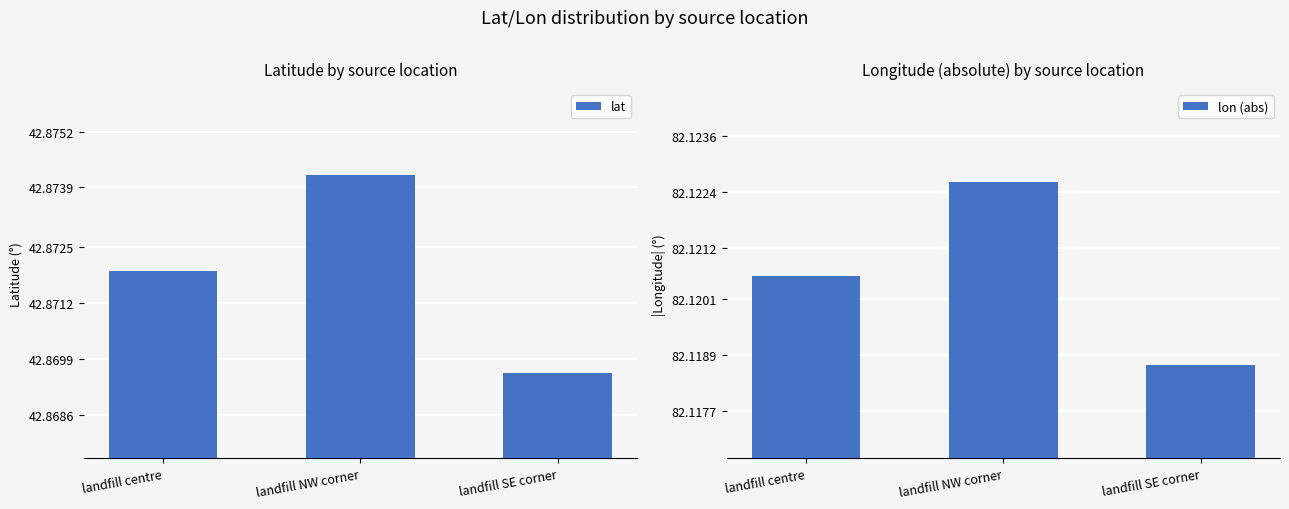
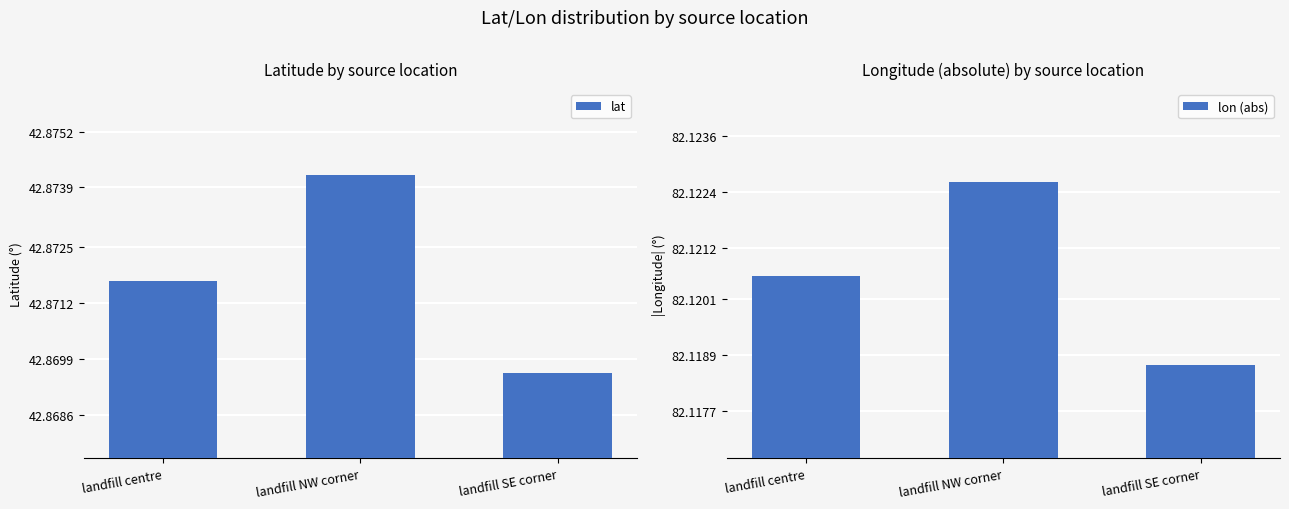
Latitude by source location, landfill centre: 42.8719 -> 42.8717
